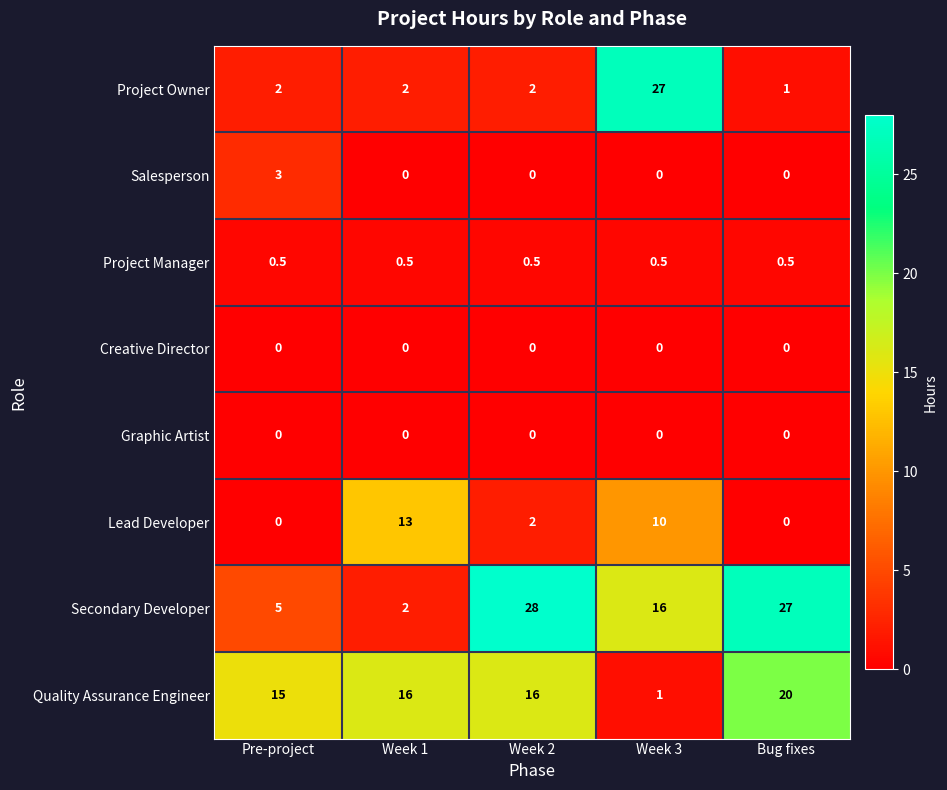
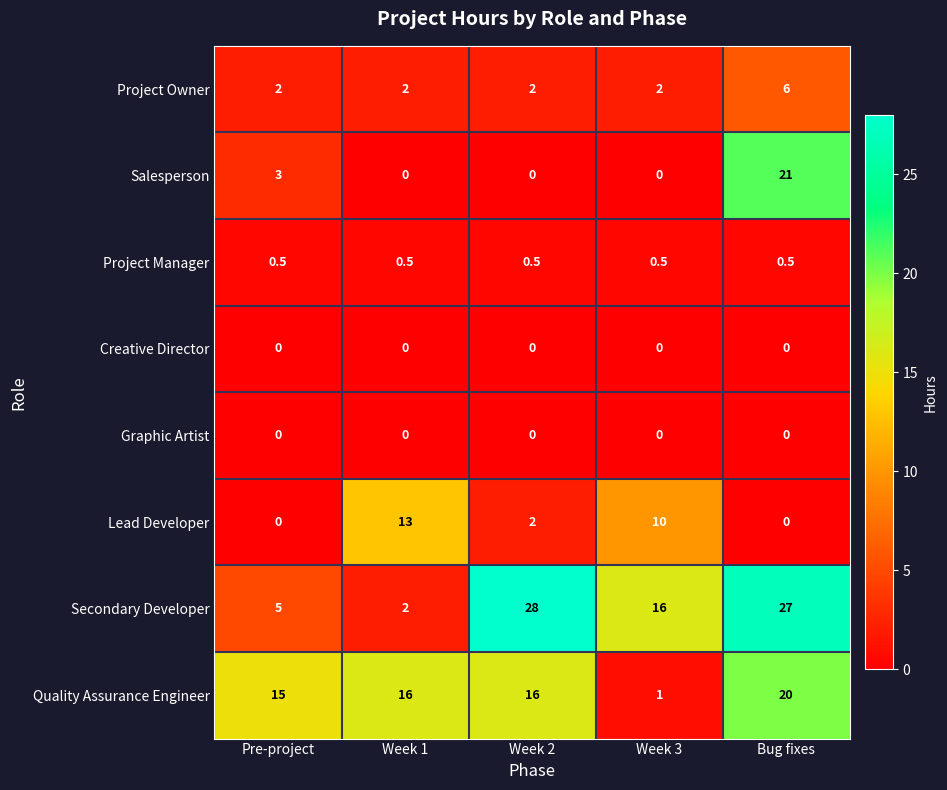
Project Owner, Week 3: 27 -> 2
Project Owner, Bug fixes: 1 -> 6
Salesperson, Bug fixes: 0 -> 21
